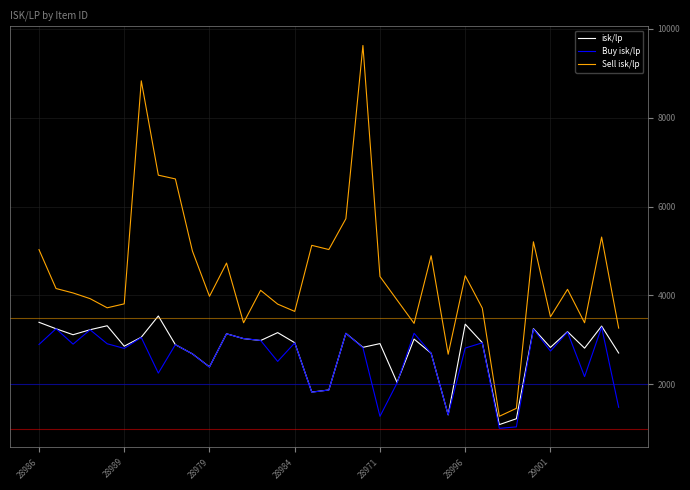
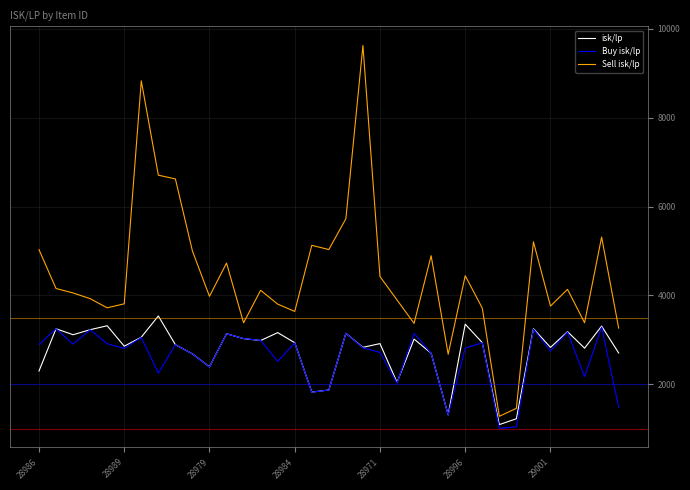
isk/lp, 28986: 3400 -> 2300
Buy isk/lp, 28971: 1300 -> 2700
Sell isk/lp, 29001: 3500 -> 3800
